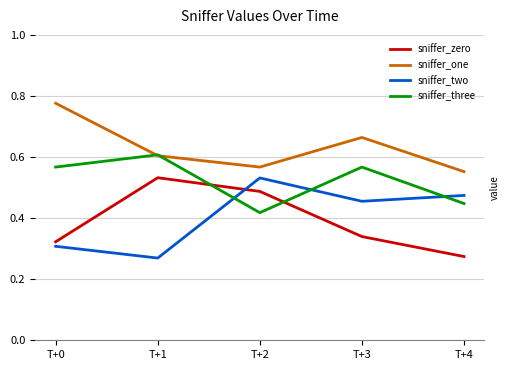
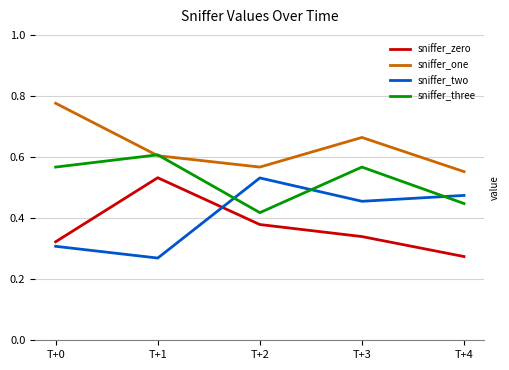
sniffer_zero, T+2: 0.49 -> 0.38
